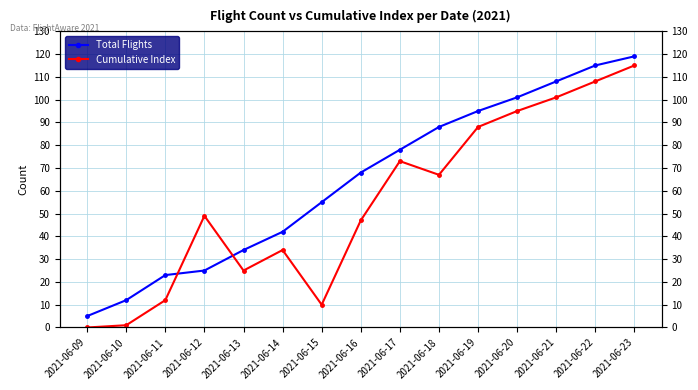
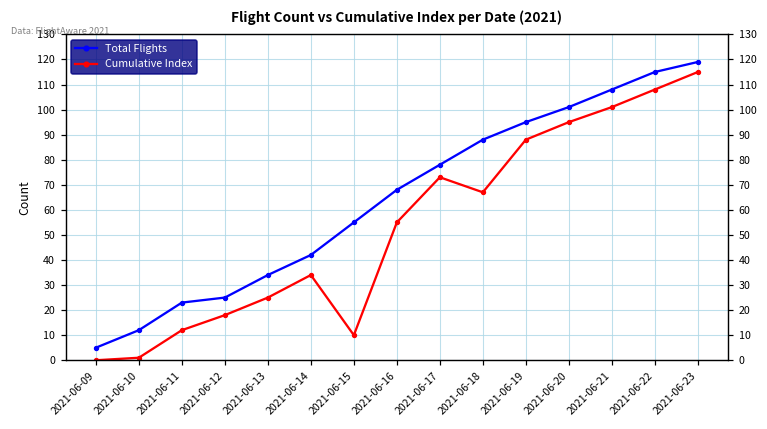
Cumulative Index, 2021-06-12: 49 -> 18
Cumulative Index, 2021-06-16: 47 -> 55
